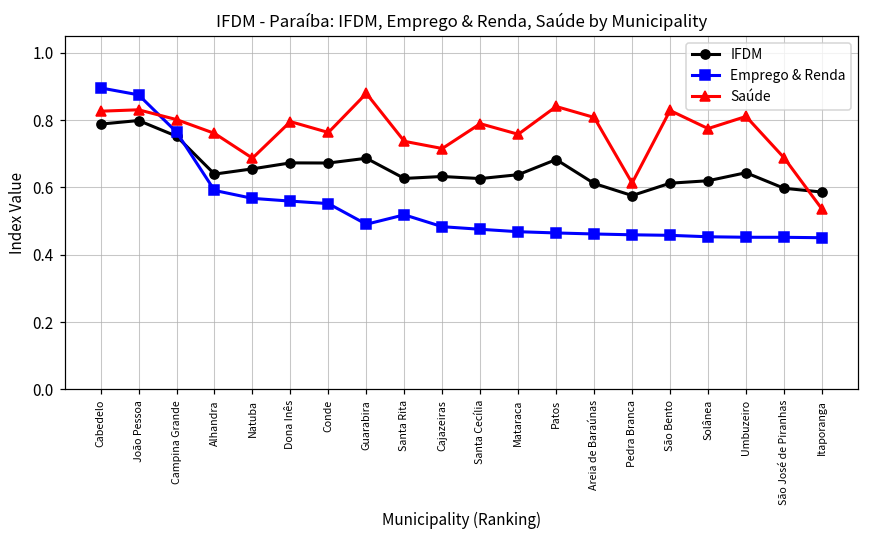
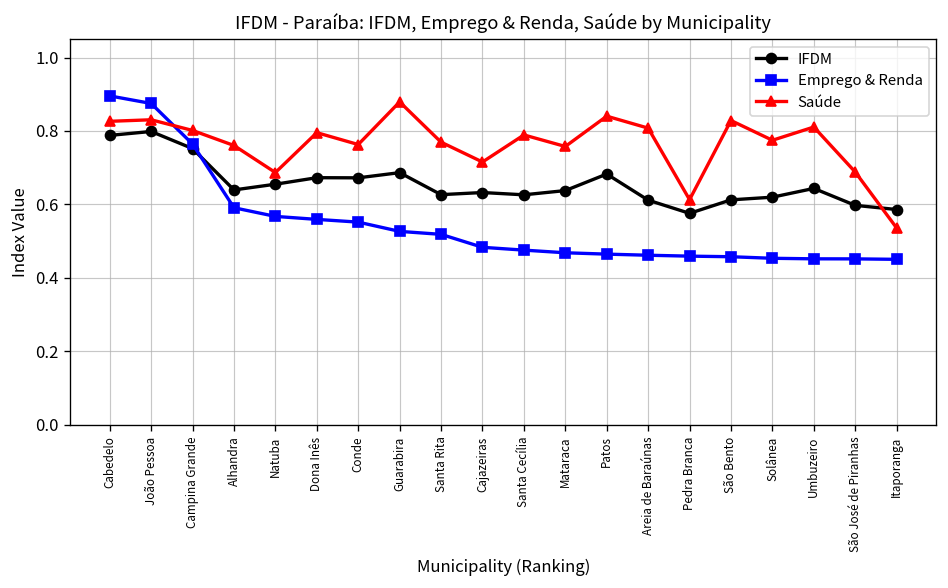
Emprego & Renda, Guarabira: 0.49 -> 0.53
Saúde, Santa Rita: 0.74 -> 0.77
